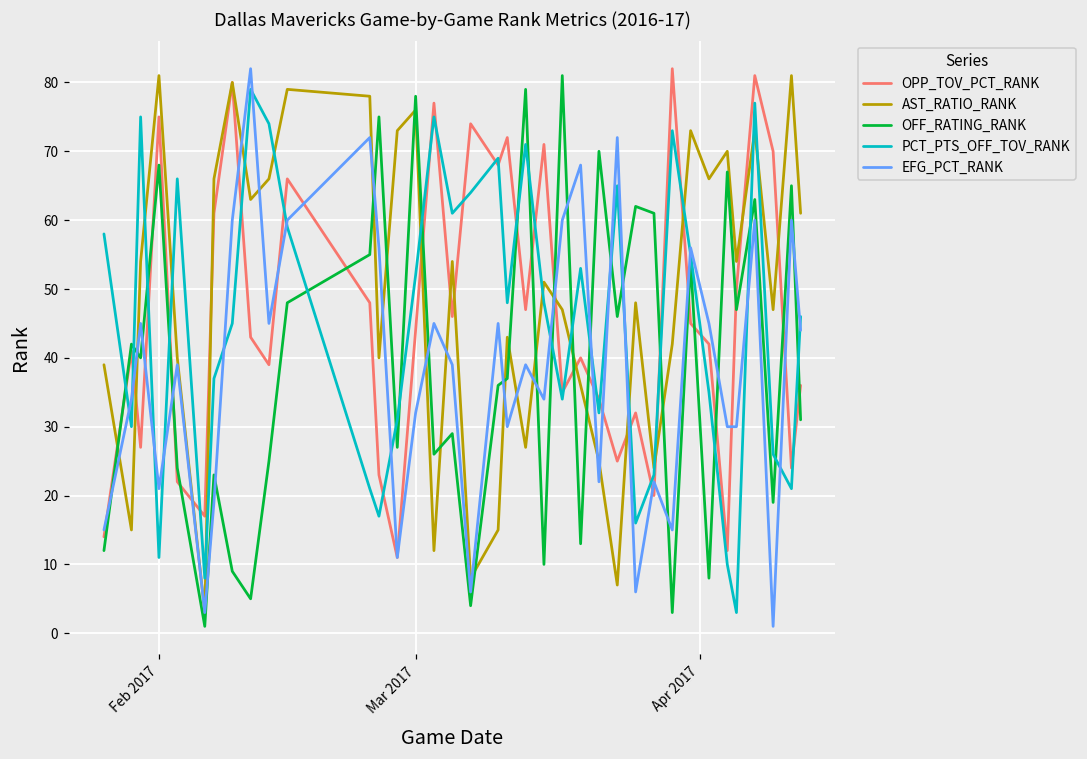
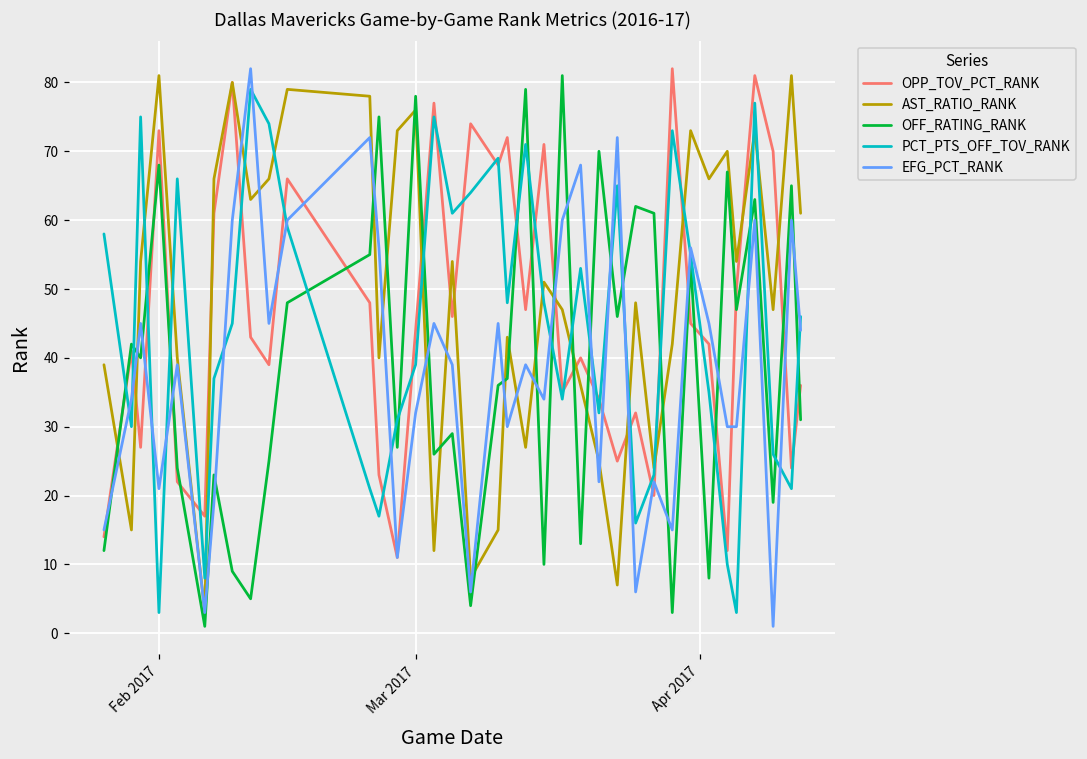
OPP_TOV_PCT_RANK, Feb 2017: 75 -> 73
PCT_PTS_OFF_TOV_RANK, Feb 2017: 11 -> 3
PCT_PTS_OFF_TOV_RANK, Mar 2017: 52 -> 39
